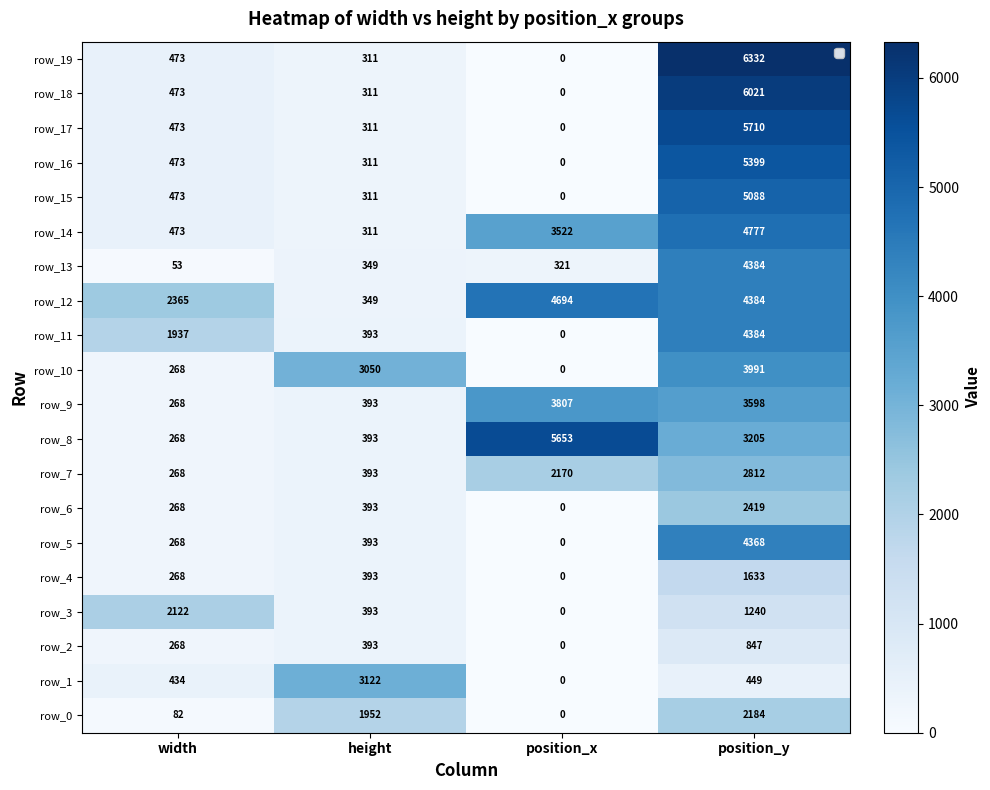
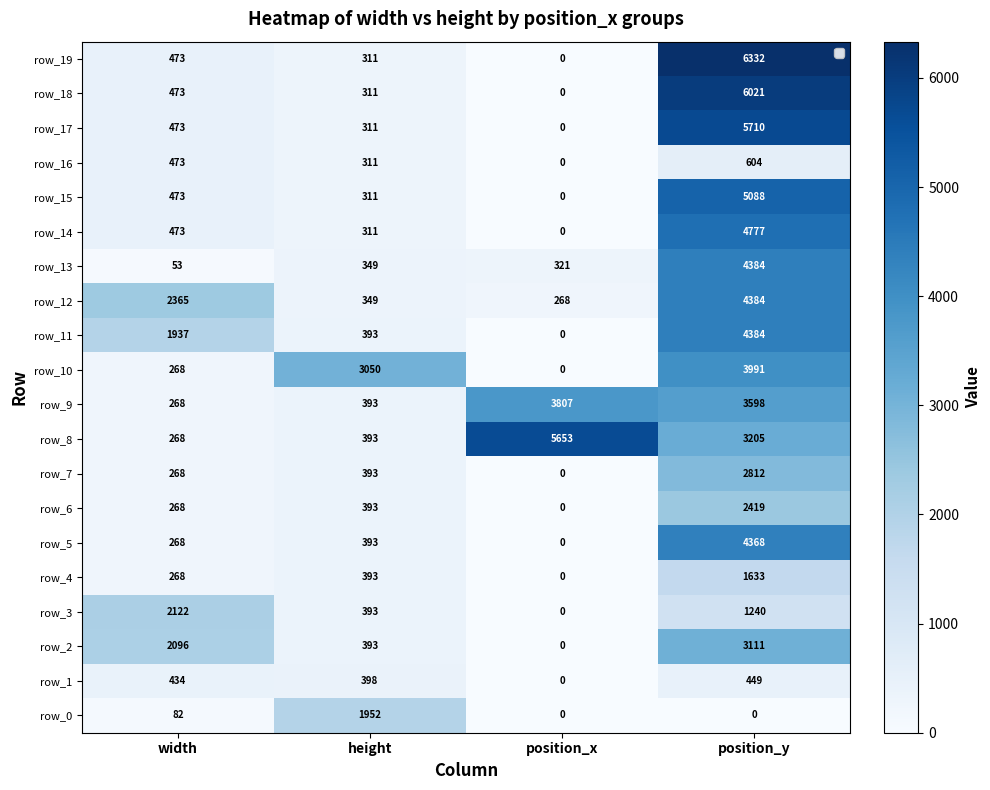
row_16, position_y: 5399 -> 604
row_14, position_x: 3522 -> 0
row_12, position_x: 4694 -> 268
row_7, position_x: 2170 -> 0
row_2, width: 268 -> 2096
row_2, position_y: 847 -> 3111
row_1, height: 3122 -> 398
row_0, position_y: 2184 -> 0
